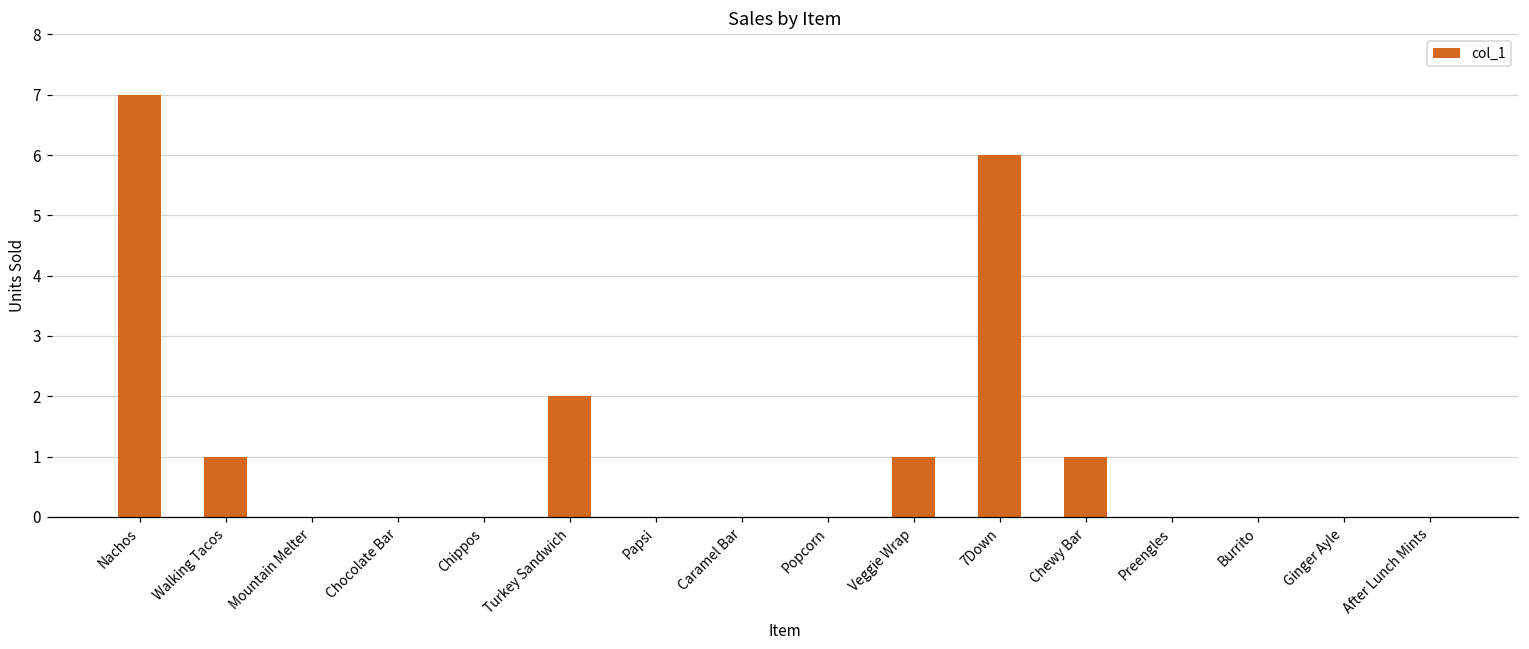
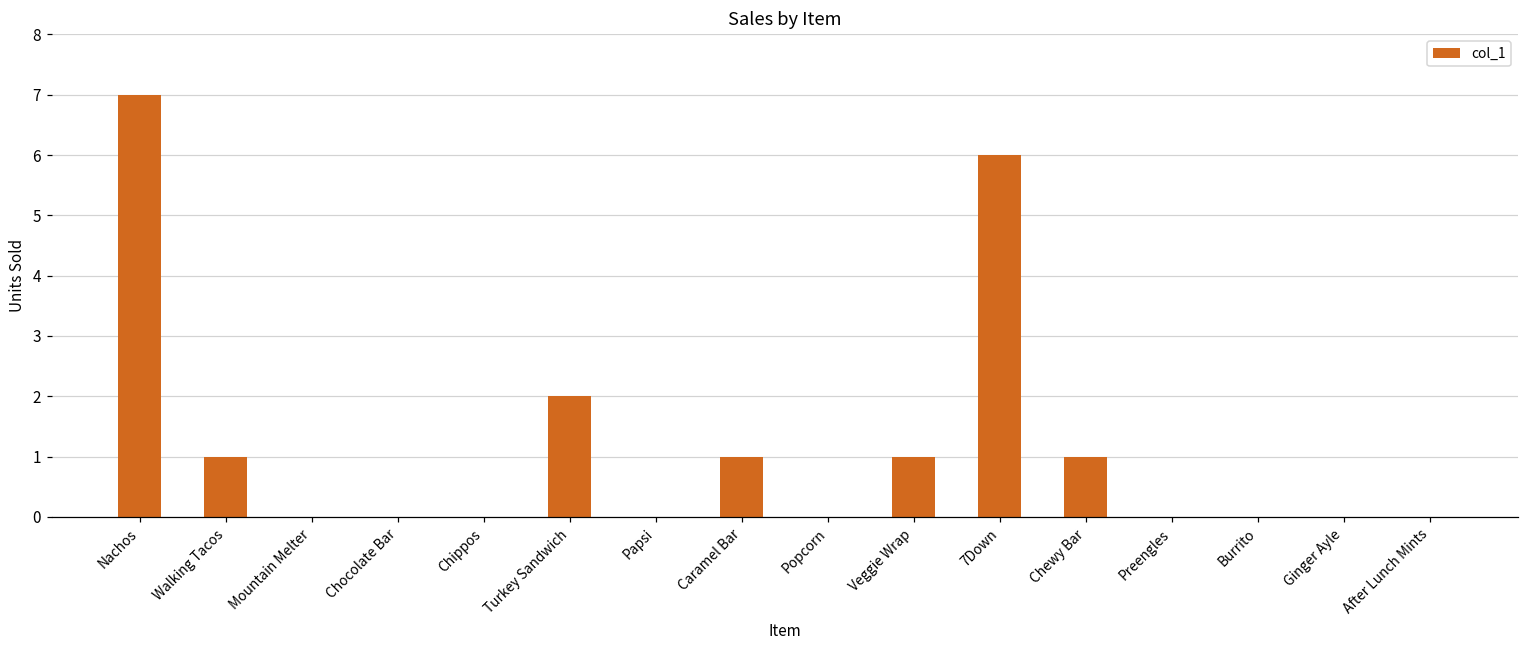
Caramel Bar: 0 -> 1
